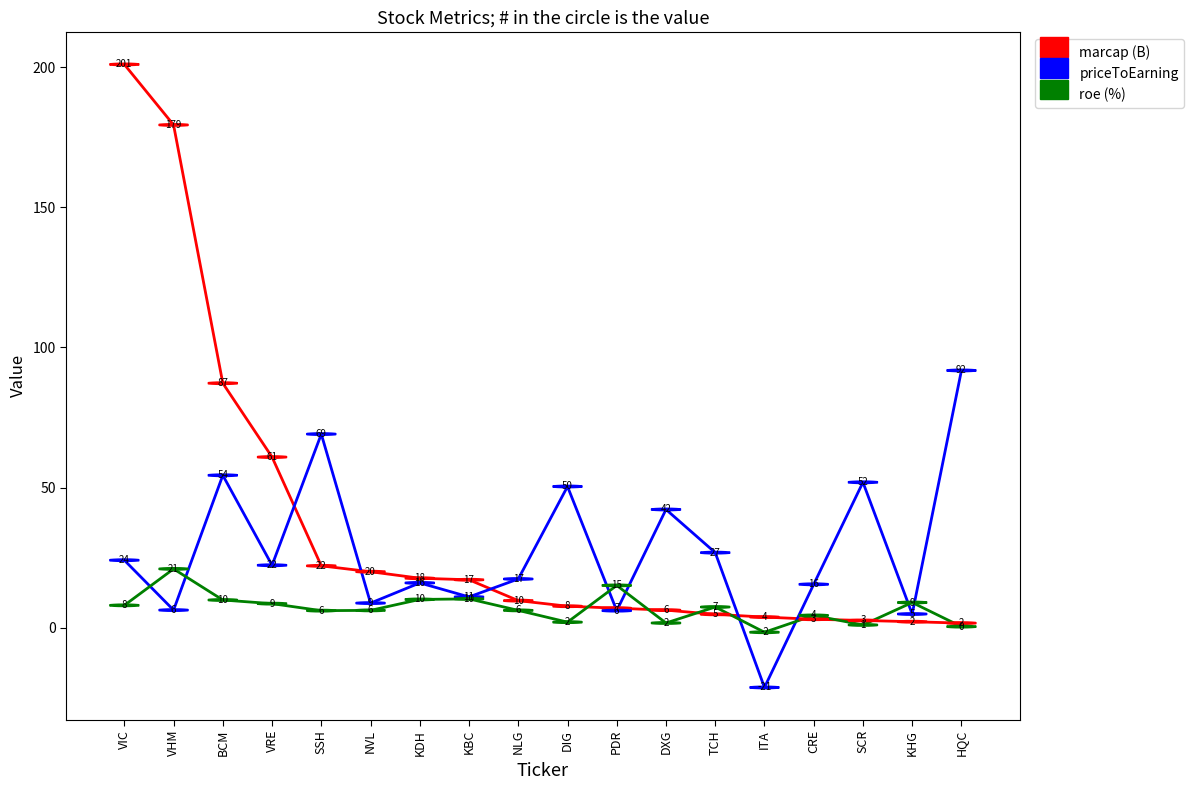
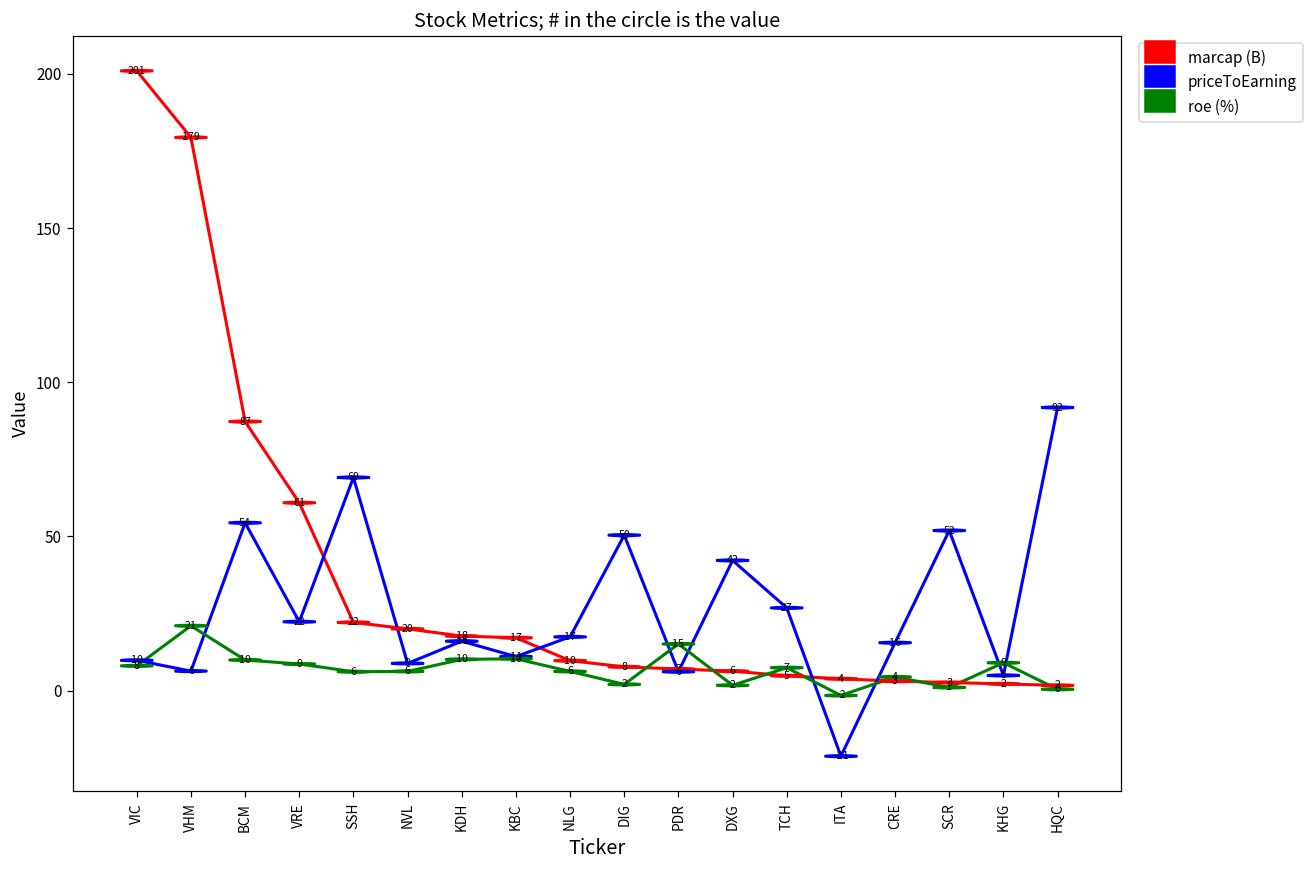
priceToEarning, VIC: 24 -> 10
